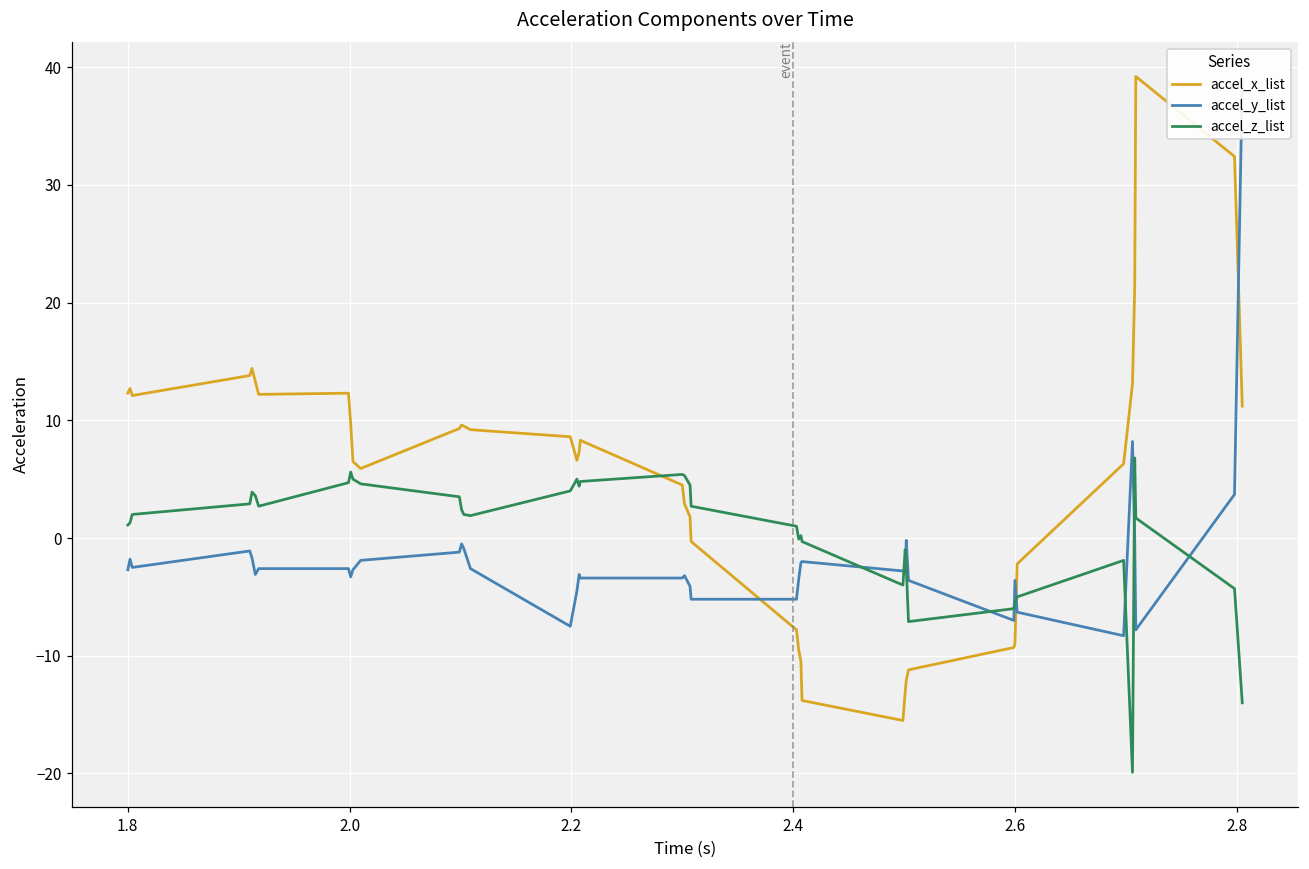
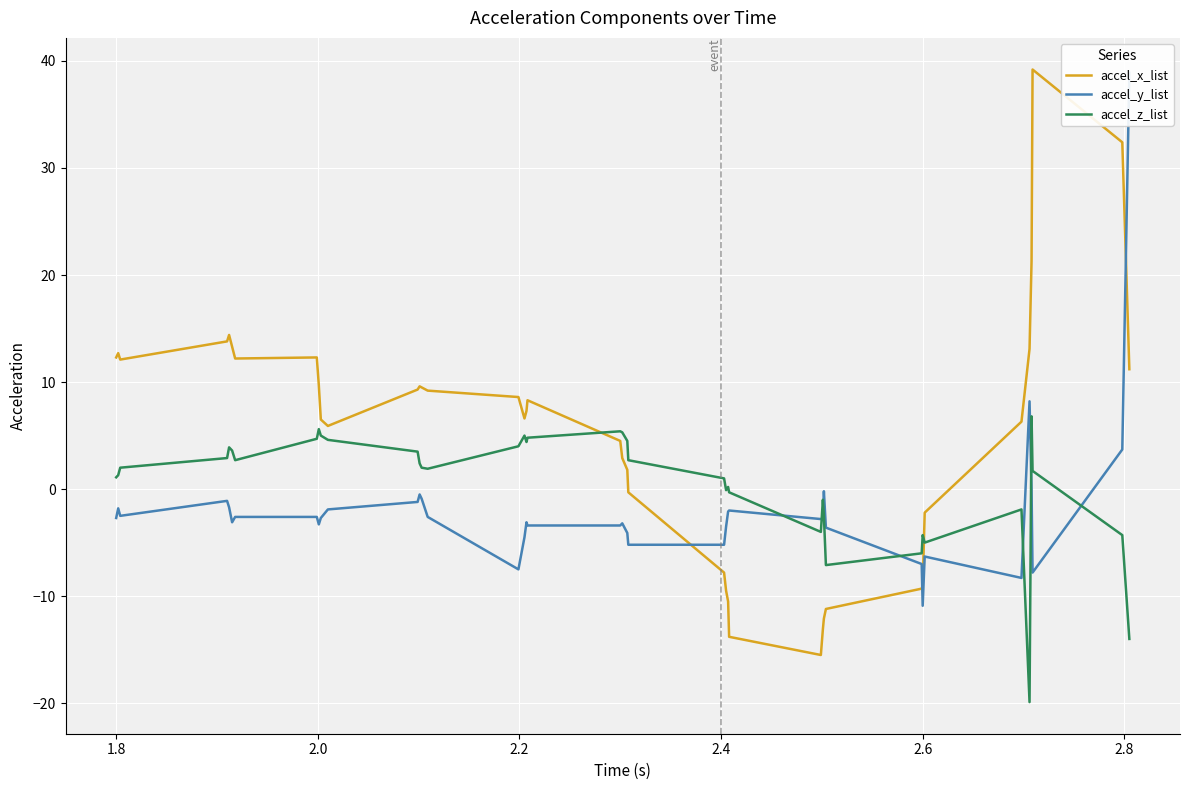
accel_y_list, 2.6: -3.6 -> -10.9
accel_z_list, 2.6: -5.5 -> -4.3
